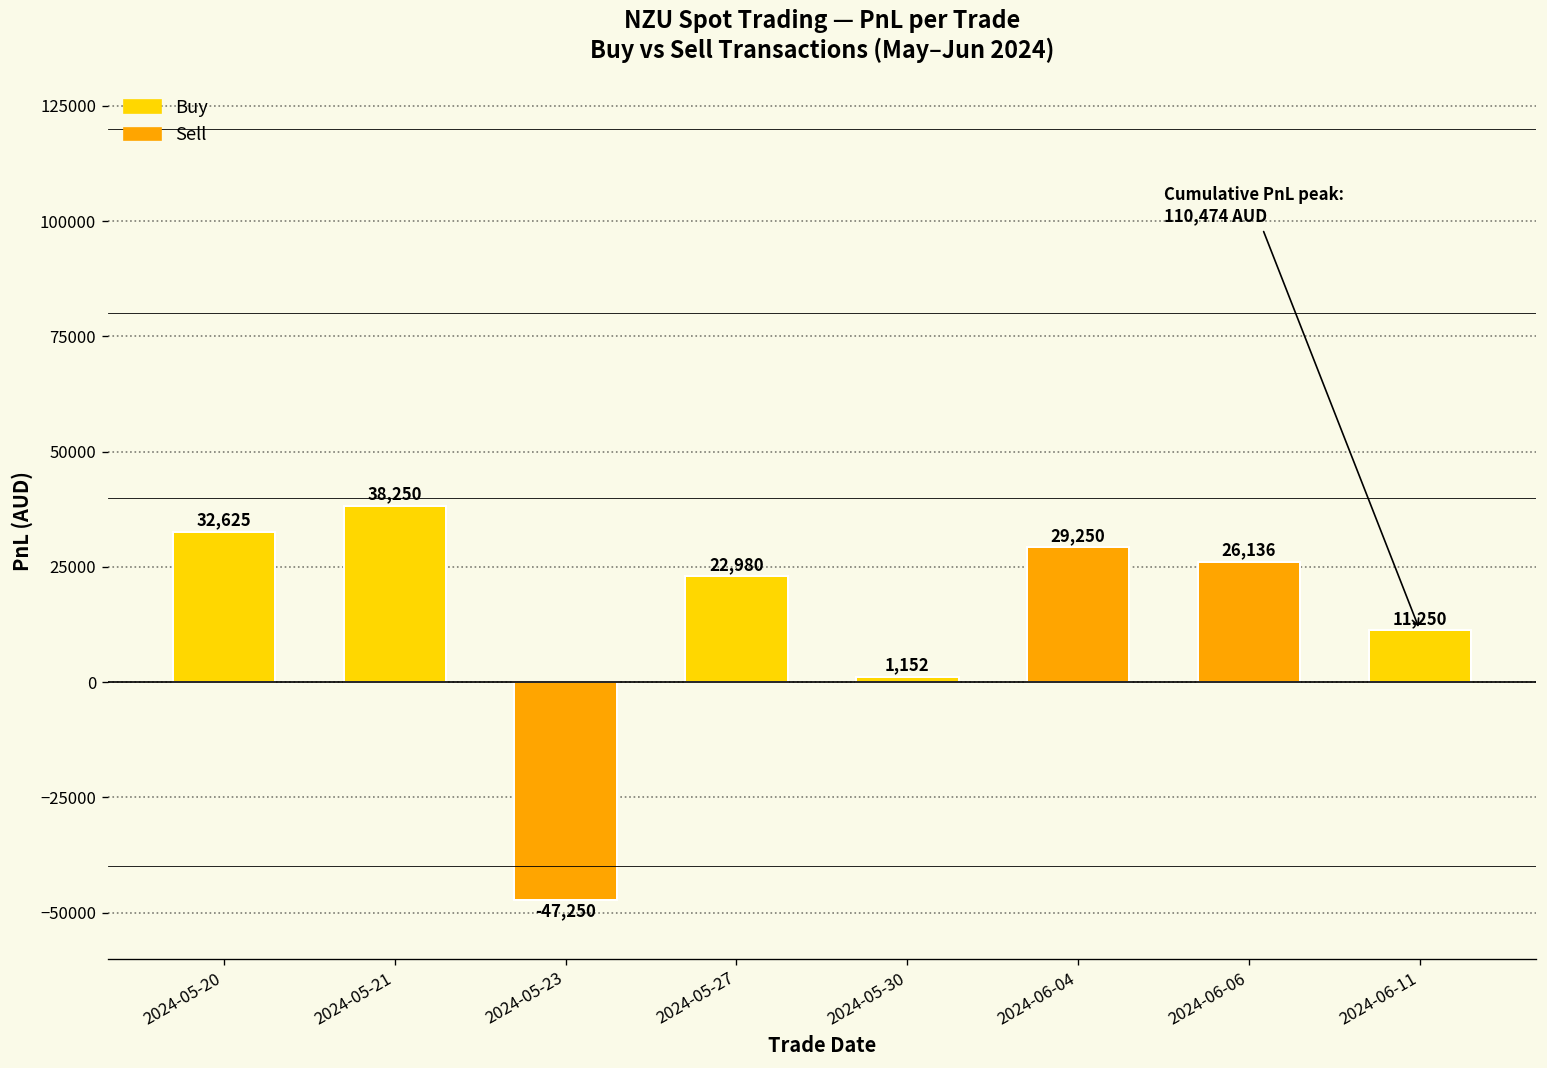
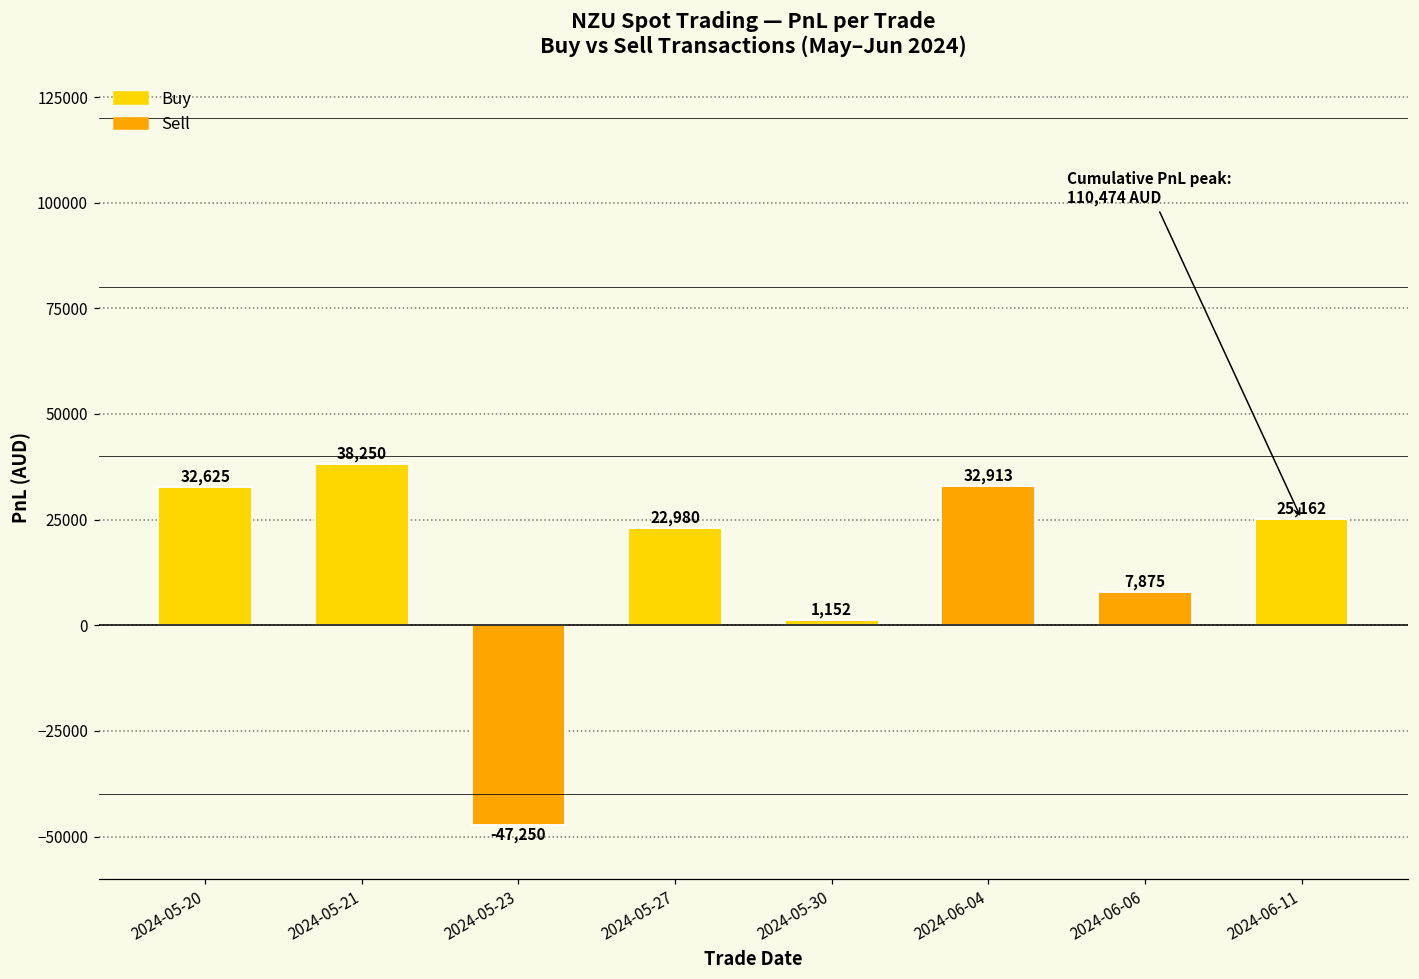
2024-06-04: 29,250 -> 32,913
2024-06-06: 26,136 -> 7,875
2024-06-11: 11,250 -> 25,162
